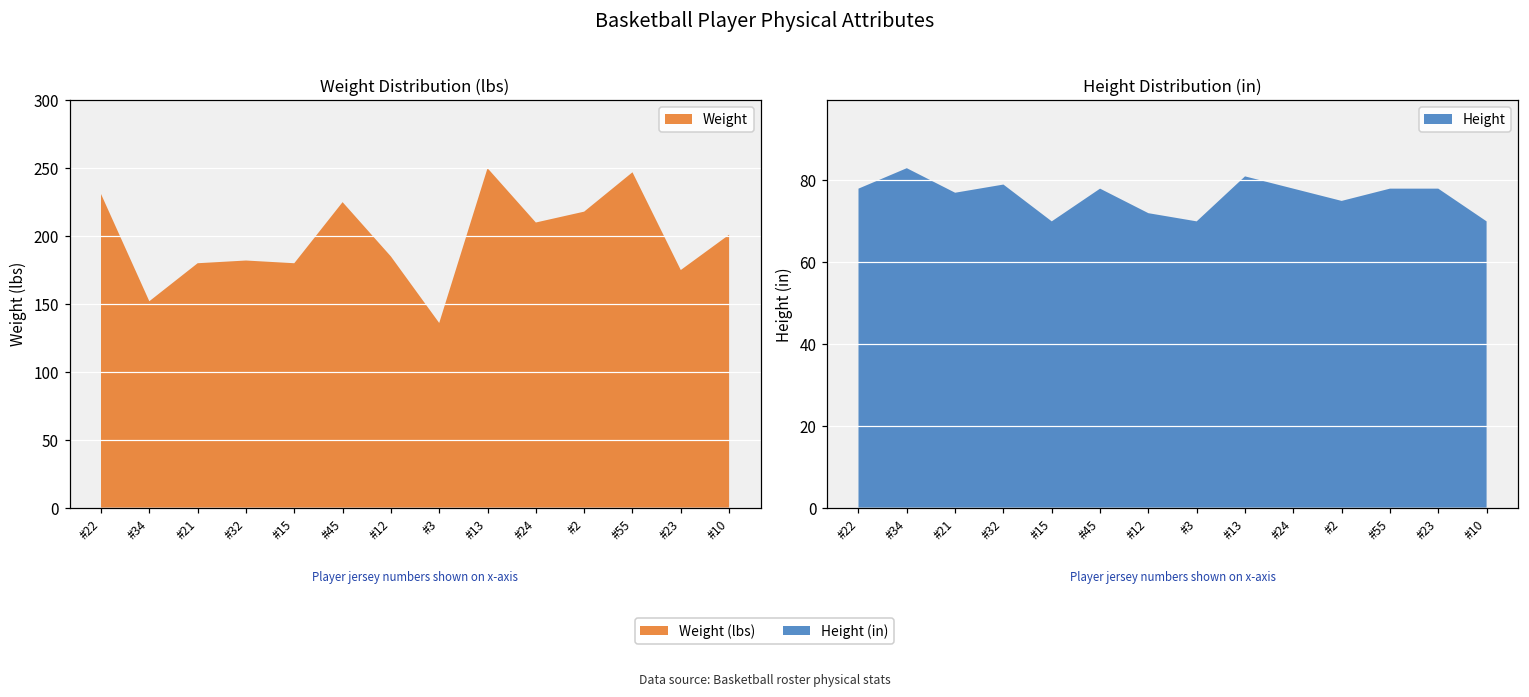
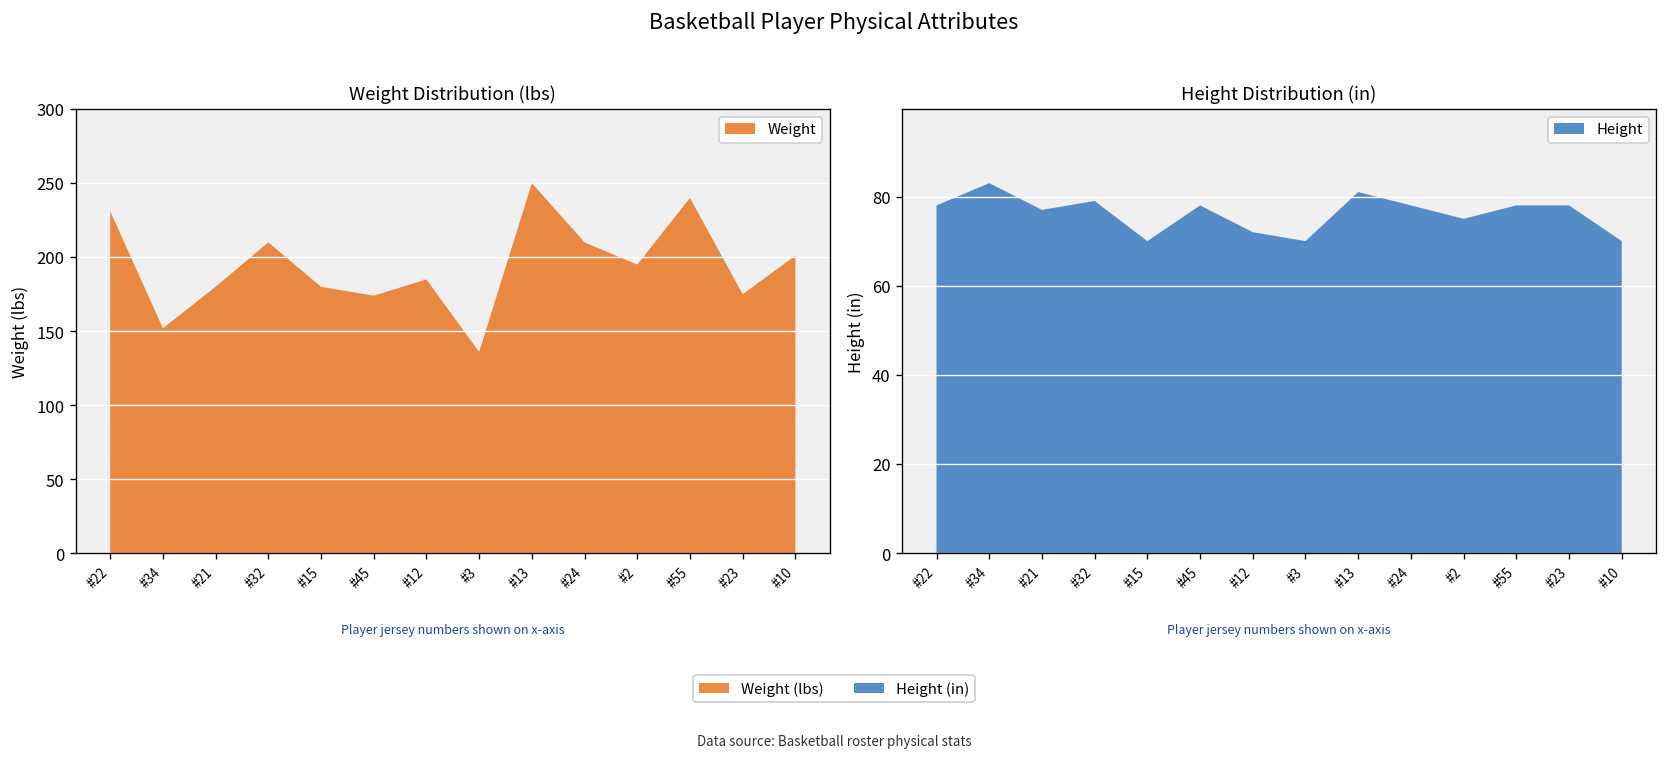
Weight Distribution (lbs), #32: 182 -> 210
Weight Distribution (lbs), #45: 225 -> 174
Weight Distribution (lbs), #2: 218 -> 195
Weight Distribution (lbs), #55: 247 -> 240
